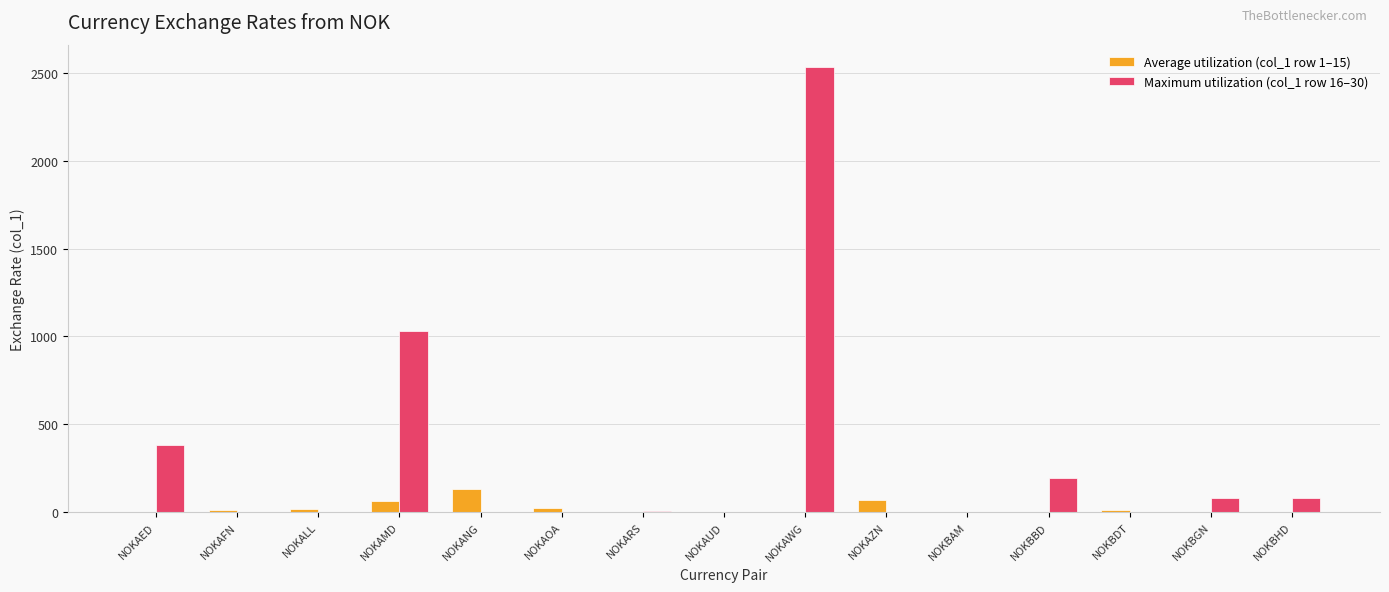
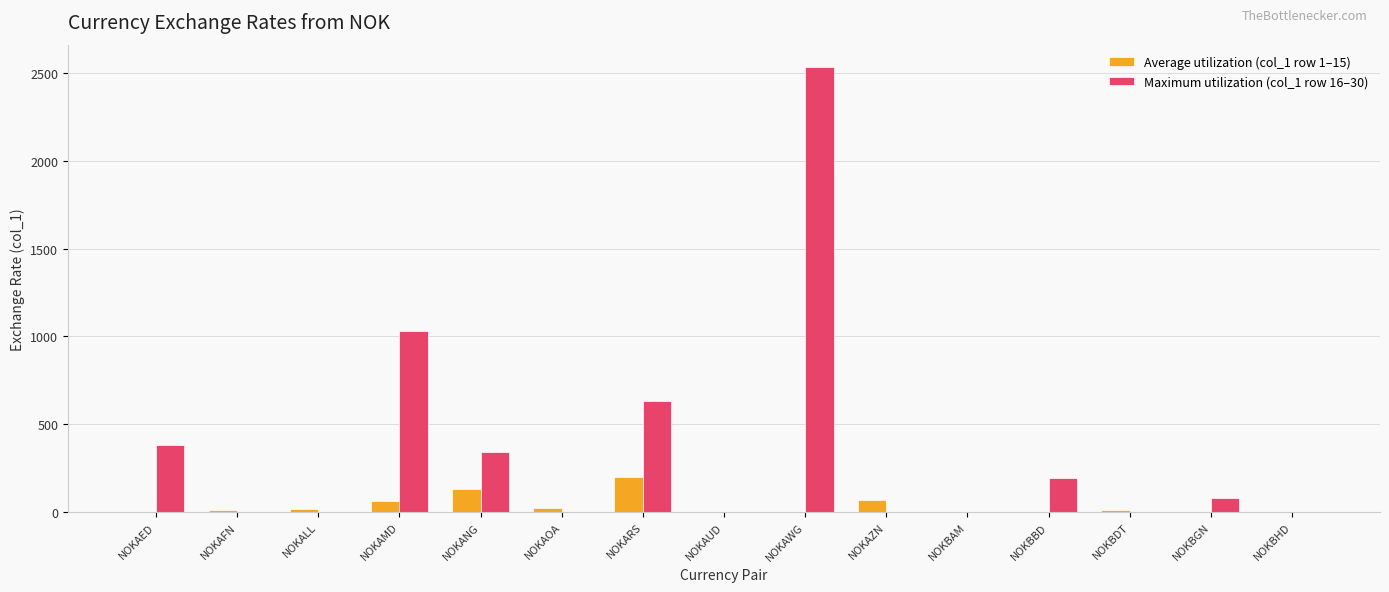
Maximum utilization (col_1 row 16–30), NOKANG: 0 -> 340
Average utilization (col_1 row 1–15), NOKARS: 0 -> 200
Maximum utilization (col_1 row 16–30), NOKARS: 10 -> 630
Maximum utilization (col_1 row 16–30), NOKBHD: 80 -> 0
